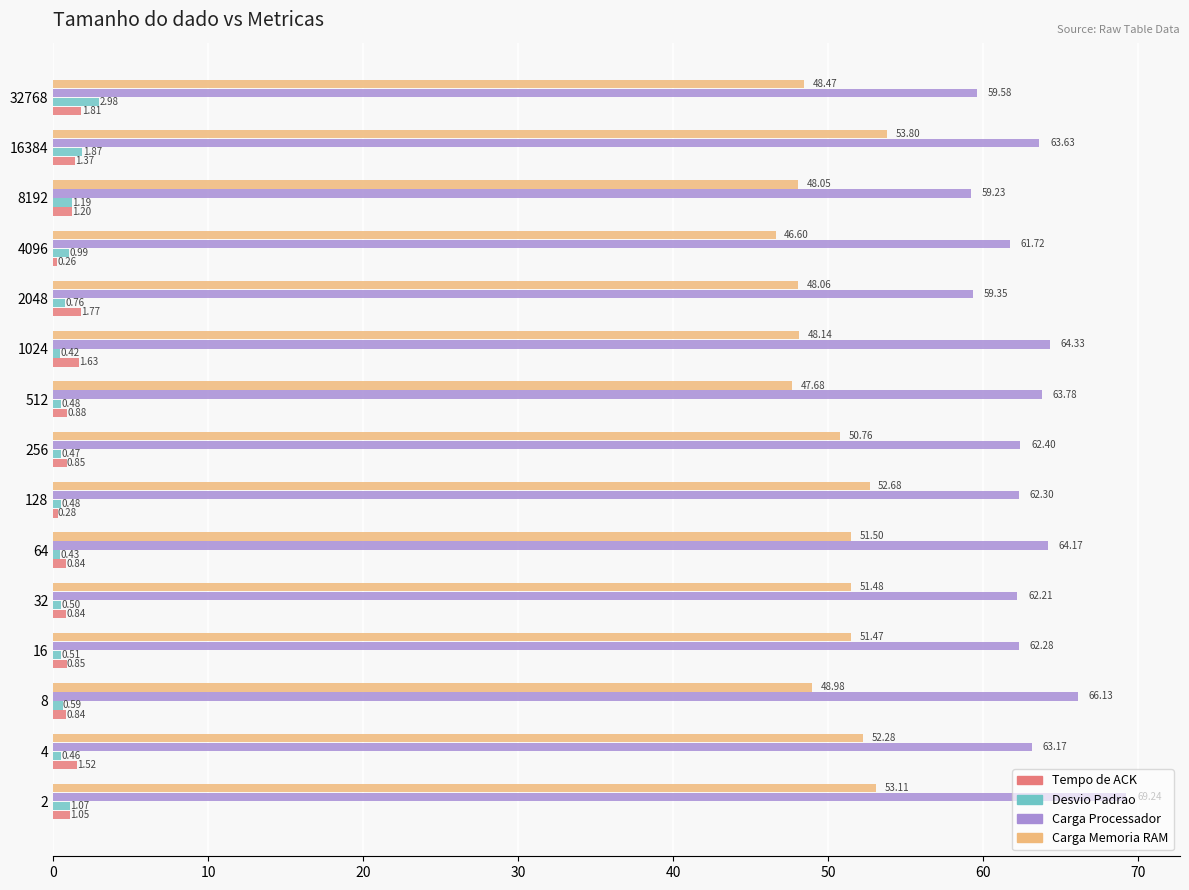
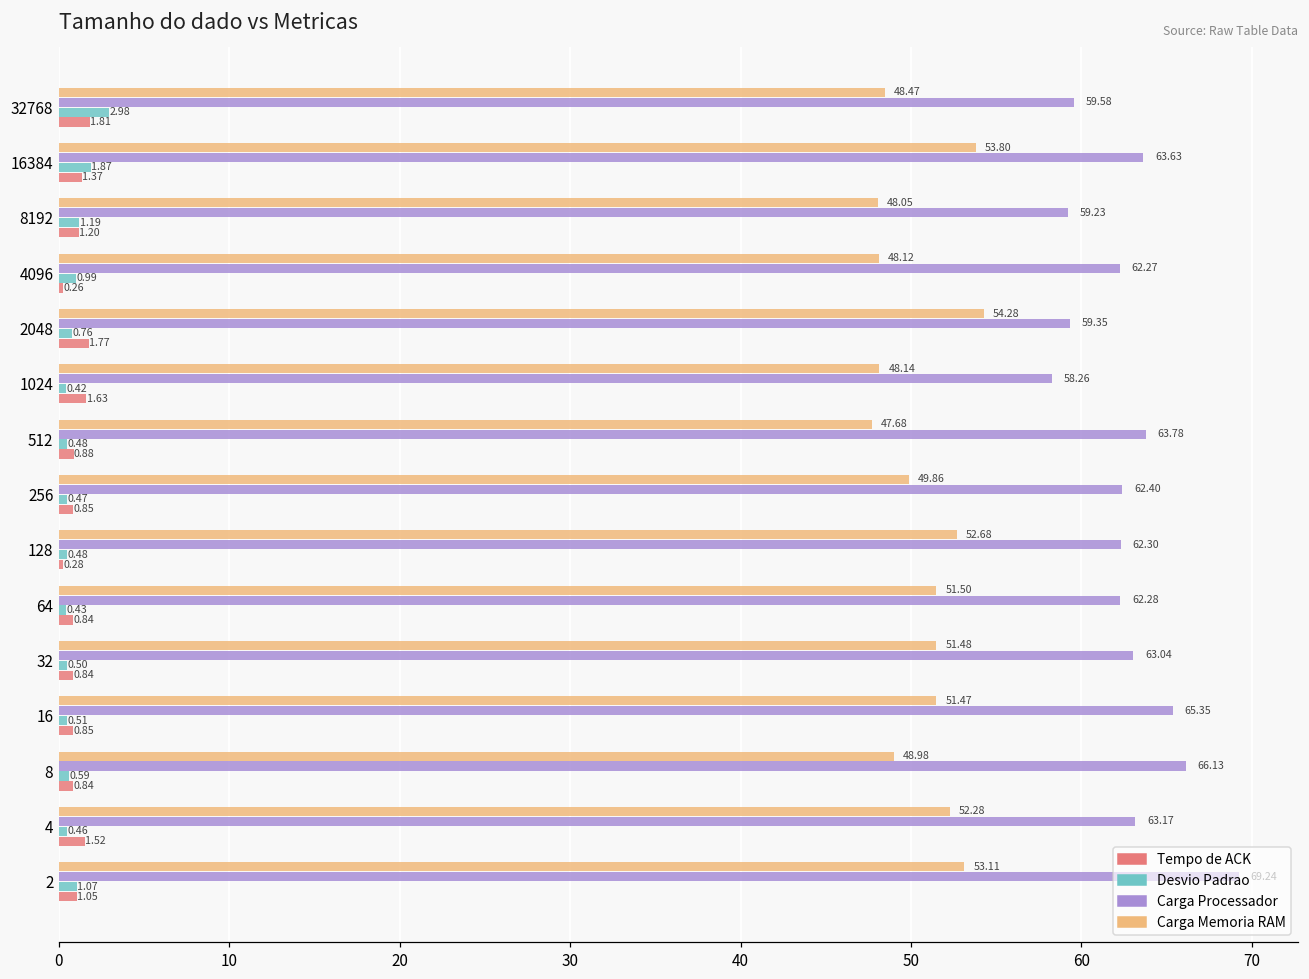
Carga Memoria RAM, 4096: 46.60 -> 48.12
Carga Processador, 4096: 61.72 -> 62.27
Carga Memoria RAM, 2048: 48.06 -> 54.28
Carga Processador, 1024: 64.33 -> 58.26
Carga Memoria RAM, 256: 50.76 -> 49.86
Carga Processador, 64: 64.17 -> 62.28
Carga Processador, 32: 62.21 -> 63.04
Carga Processador, 16: 62.28 -> 65.35
